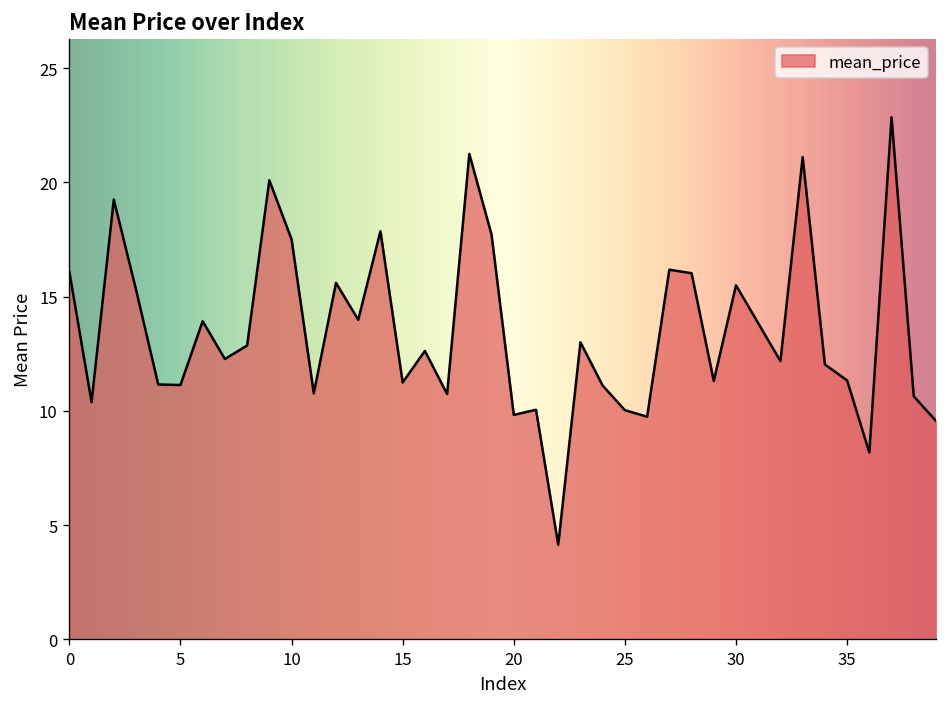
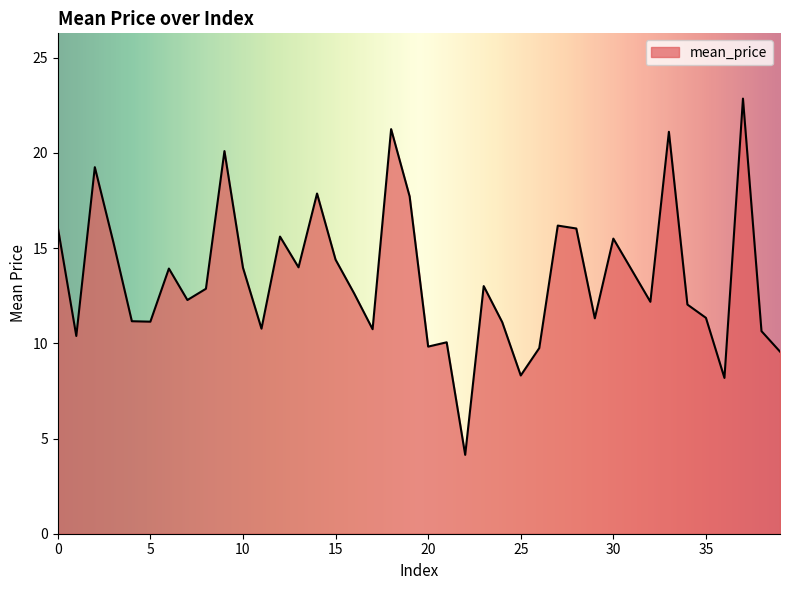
10: 17.5 -> 14.0
15: 11.2 -> 14.4
25: 10.0 -> 8.3
